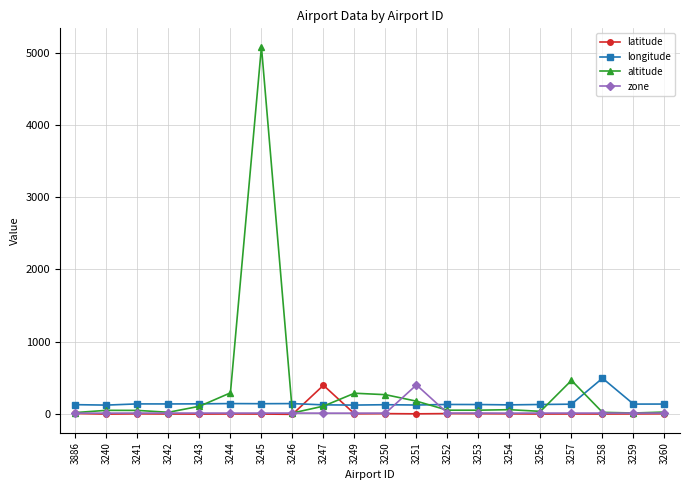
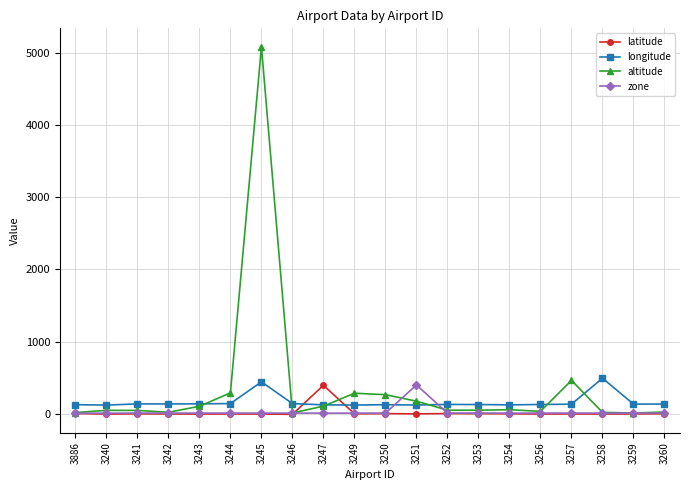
longitude, 3245: 100 -> 400
